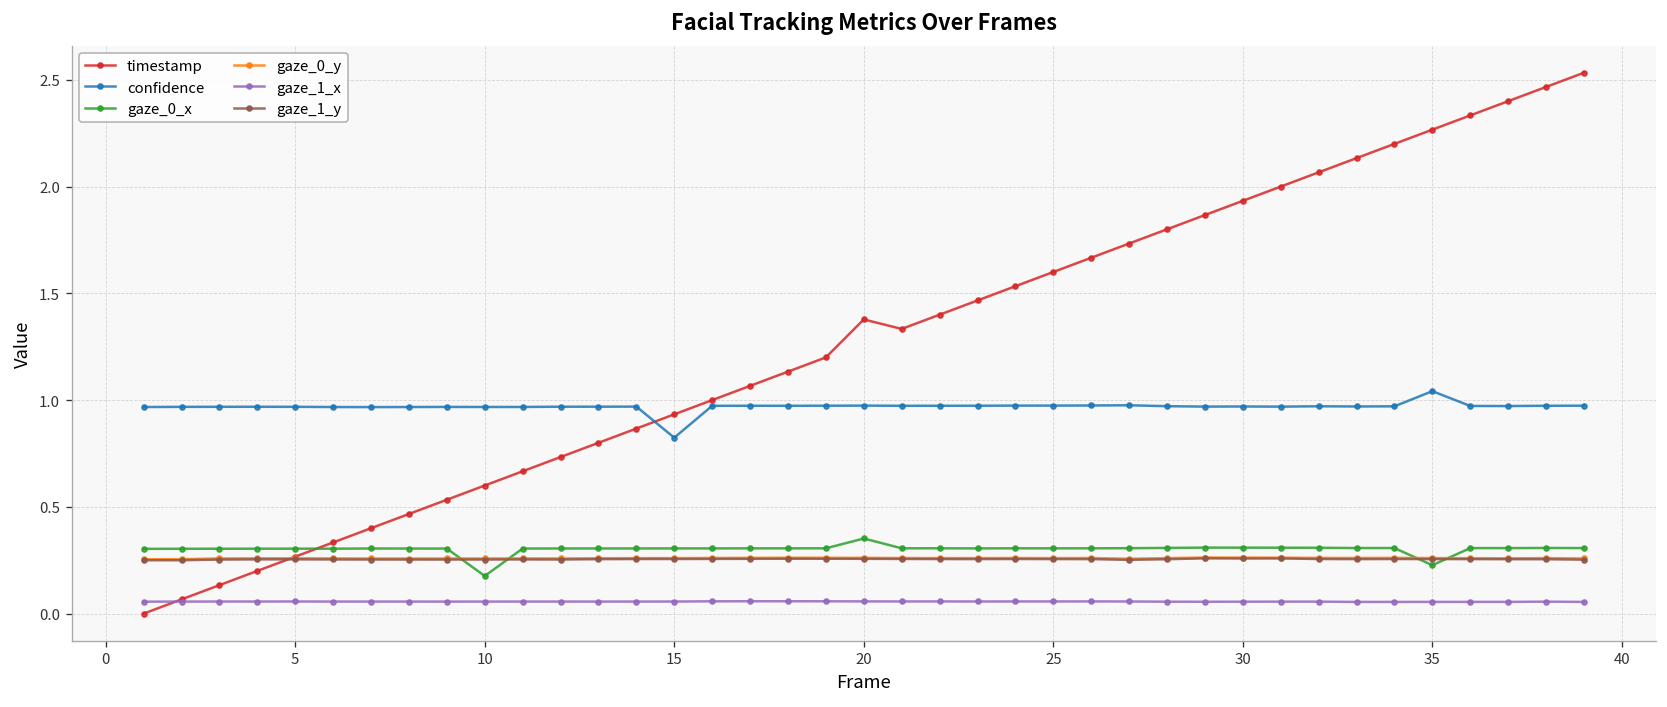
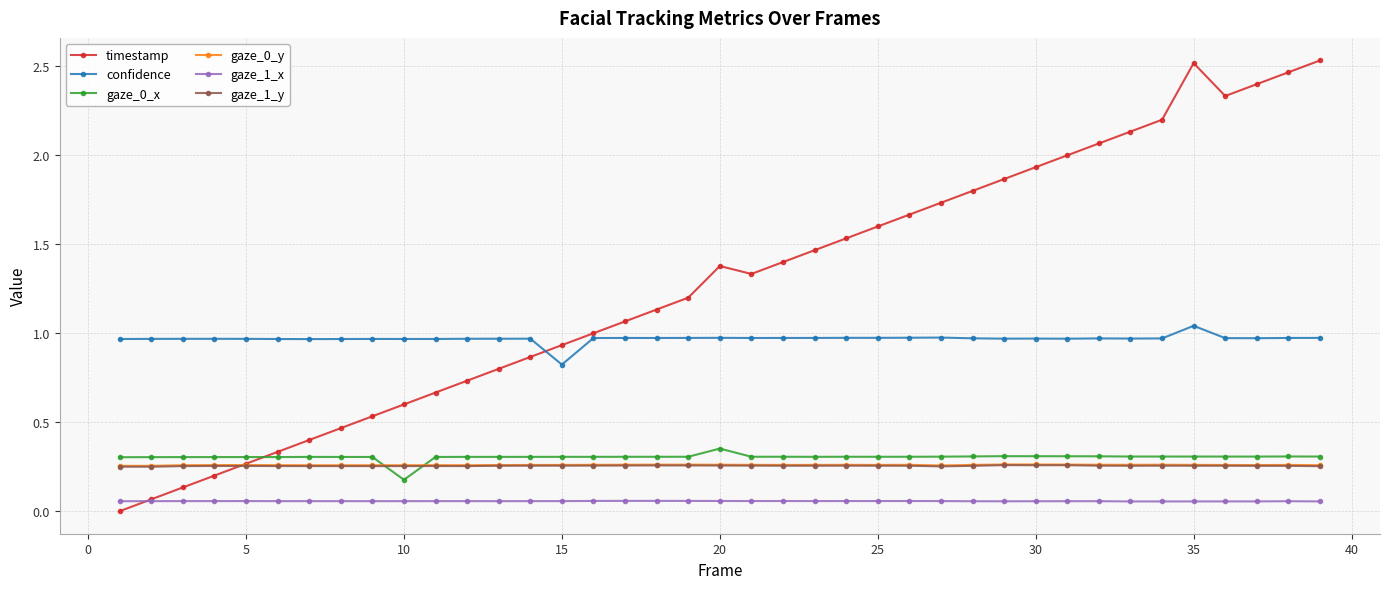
timestamp, 35: 2.27 -> 2.52
gaze_0_x, 35: 0.23 -> 0.31
